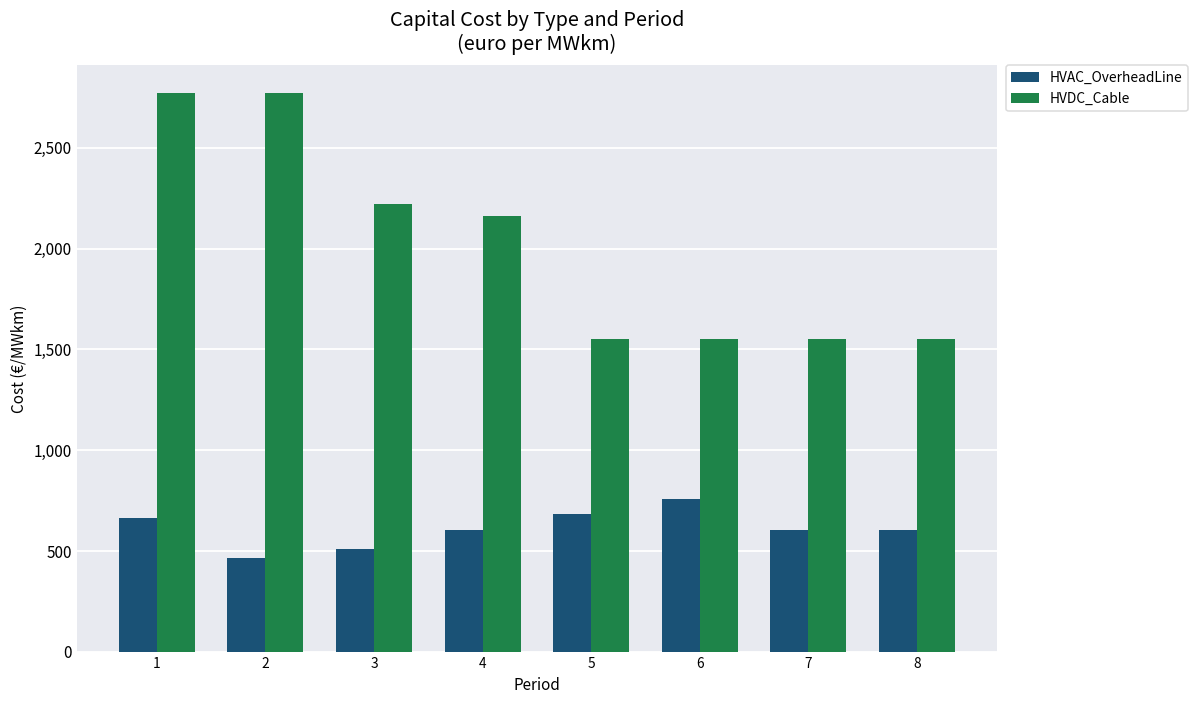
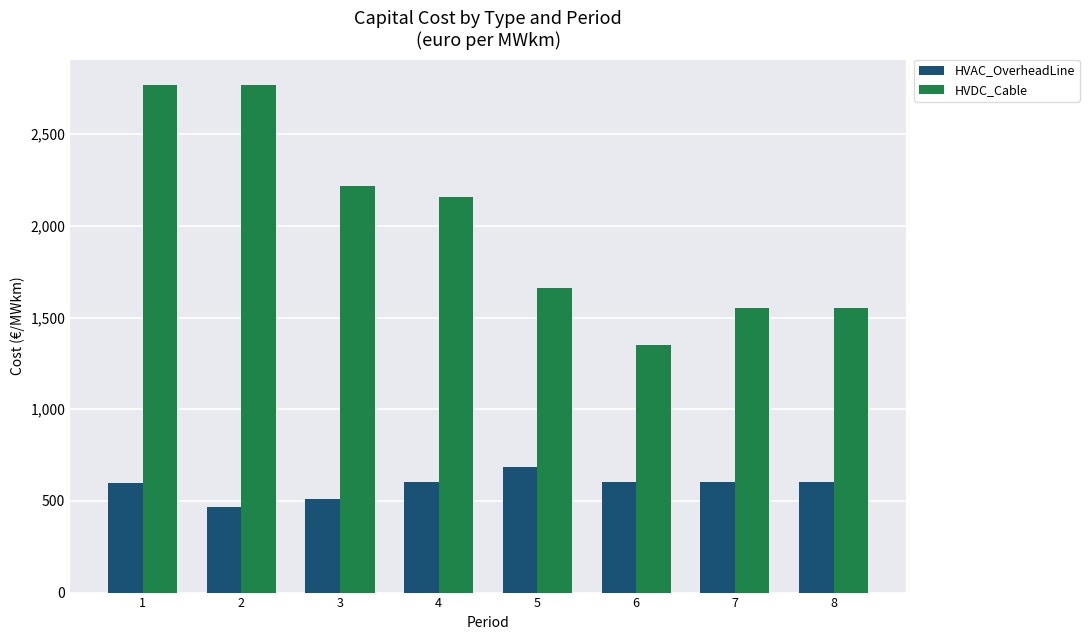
HVAC_OverheadLine, 1: 660 -> 600
HVDC_Cable, 5: 1,550 -> 1,660
HVAC_OverheadLine, 6: 760 -> 600
HVDC_Cable, 6: 1,550 -> 1,350
